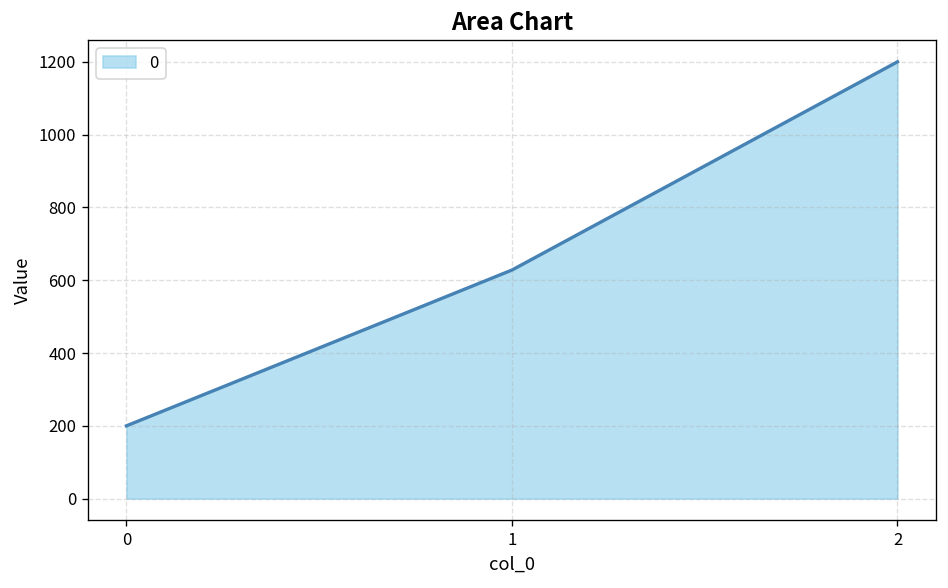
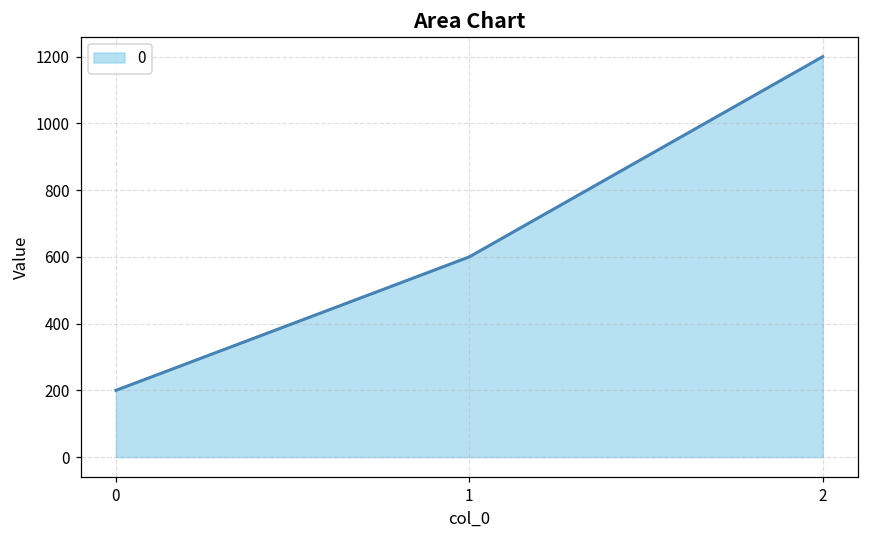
1: 630 -> 600
